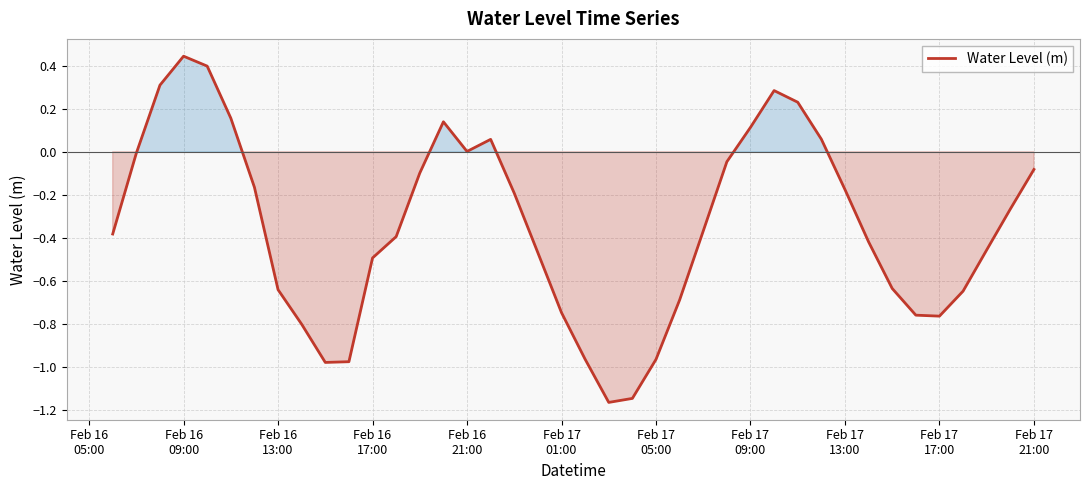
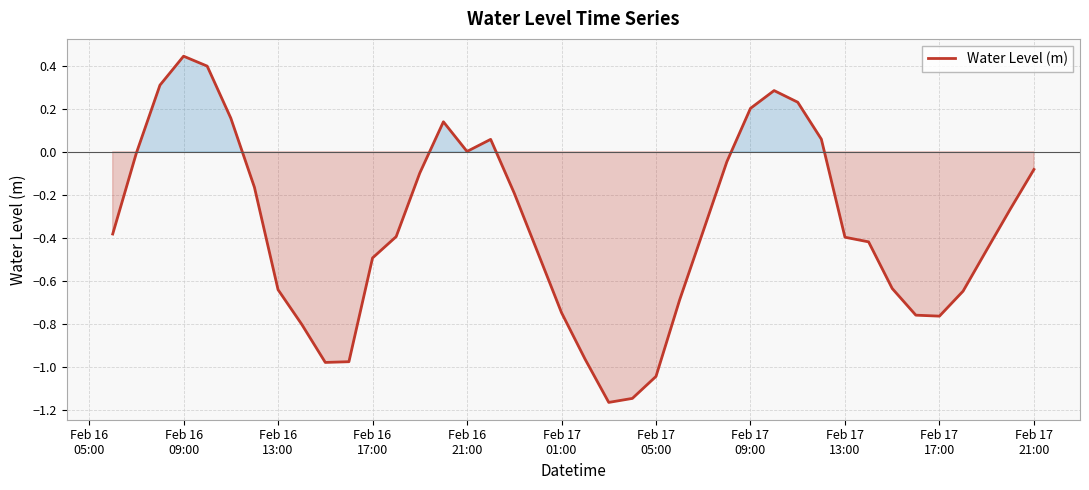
Feb 17 05:00: -0.97 -> -1.04
Feb 17 09:00: 0.11 -> 0.20
Feb 17 13:00: -0.18 -> -0.40
